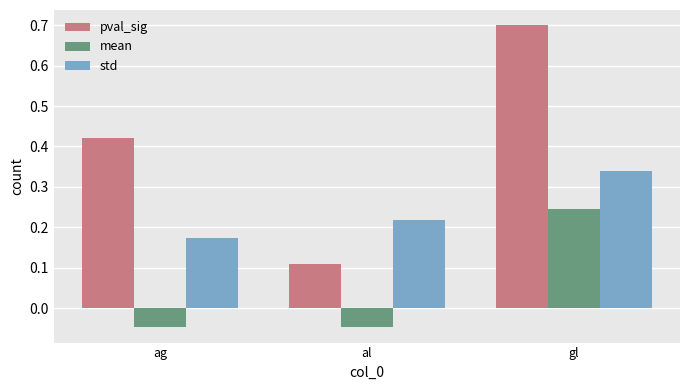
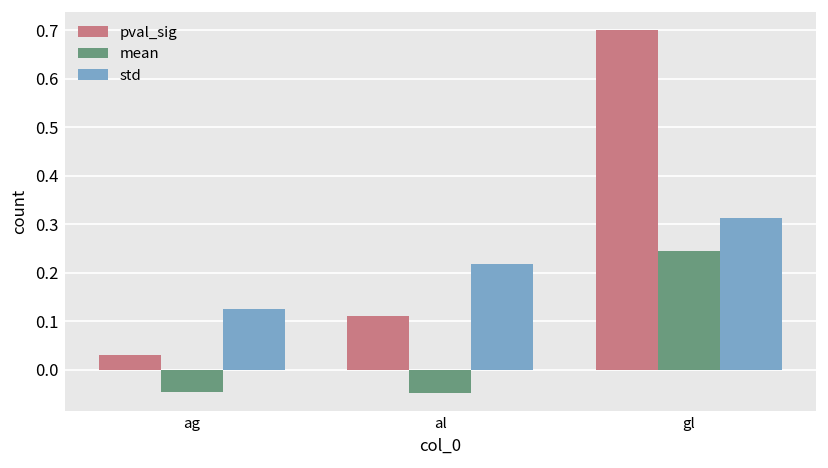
pval_sig, ag: 0.42 -> 0.03
std, ag: 0.17 -> 0.13
std, gl: 0.34 -> 0.31
